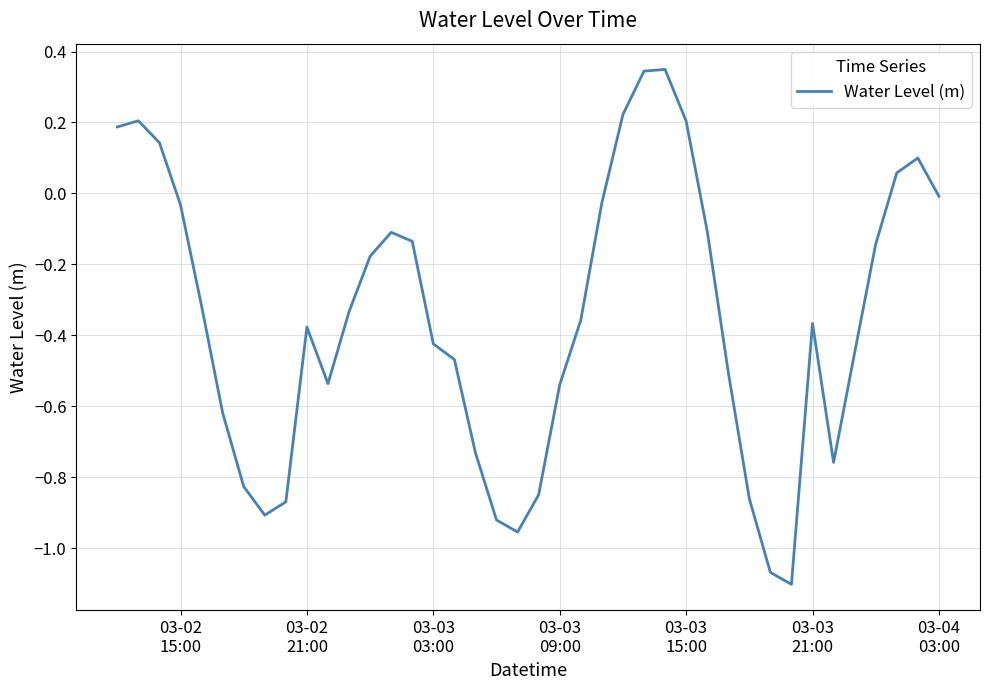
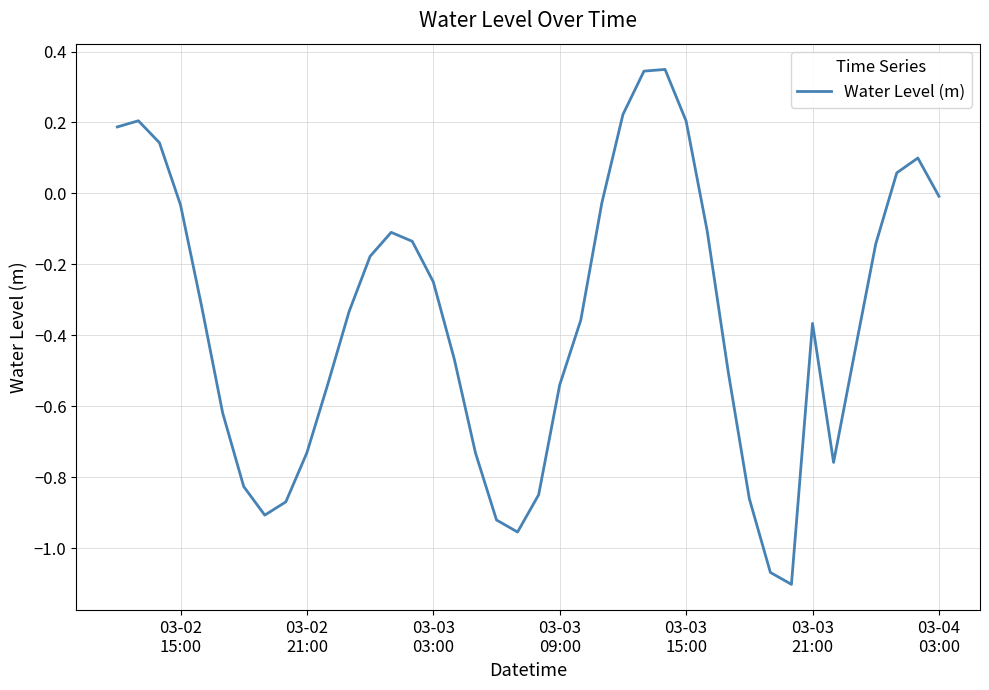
03-02 21:00: -0.38 -> -0.73
03-03 03:00: -0.42 -> -0.25
